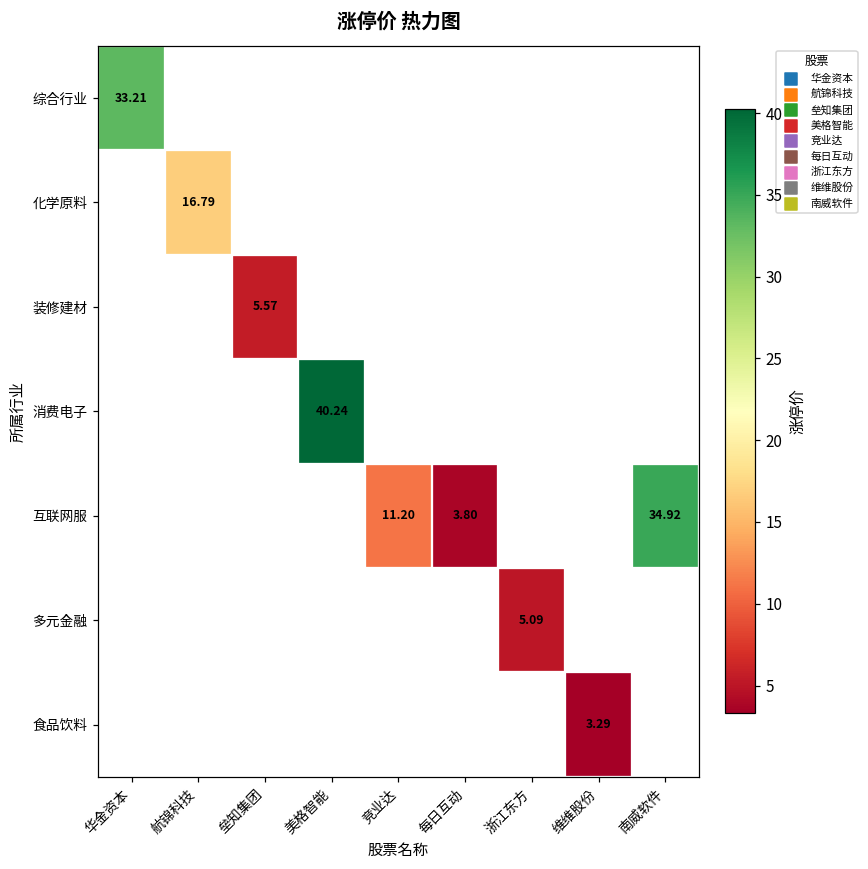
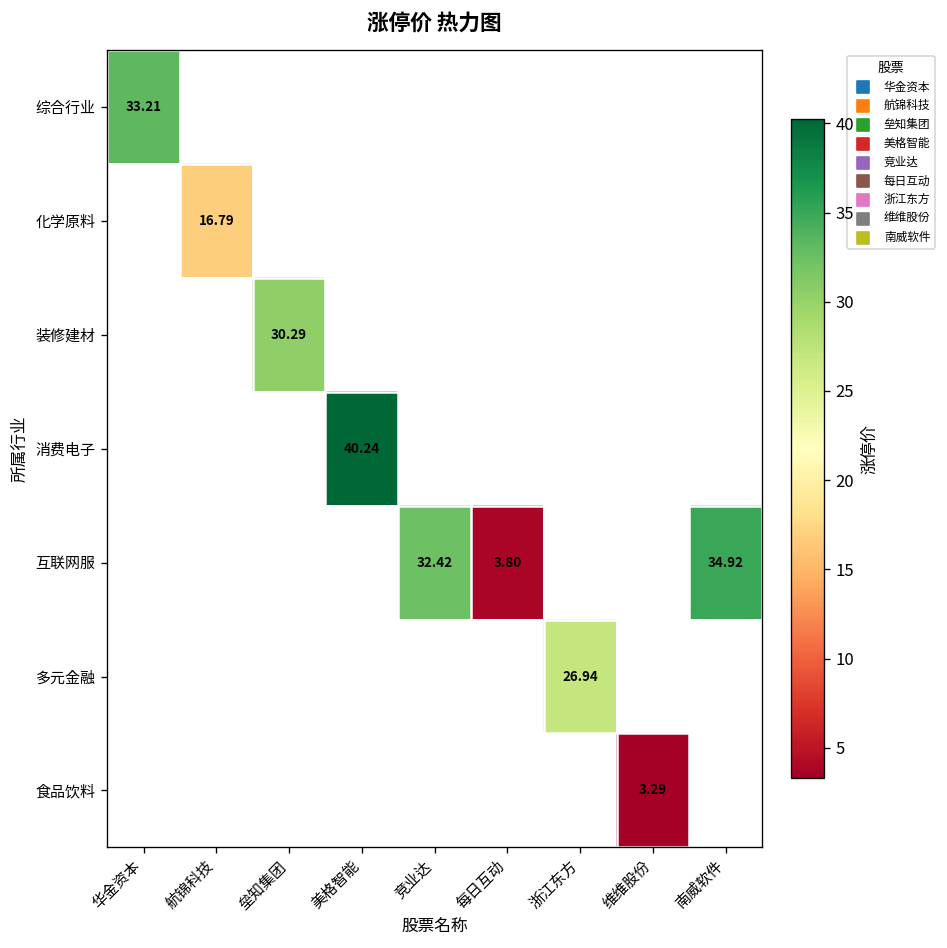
装修建材, 垒知集团: 5.57 -> 30.29
互联网服, 竞业达: 11.20 -> 32.42
多元金融, 浙江东方: 5.09 -> 26.94
